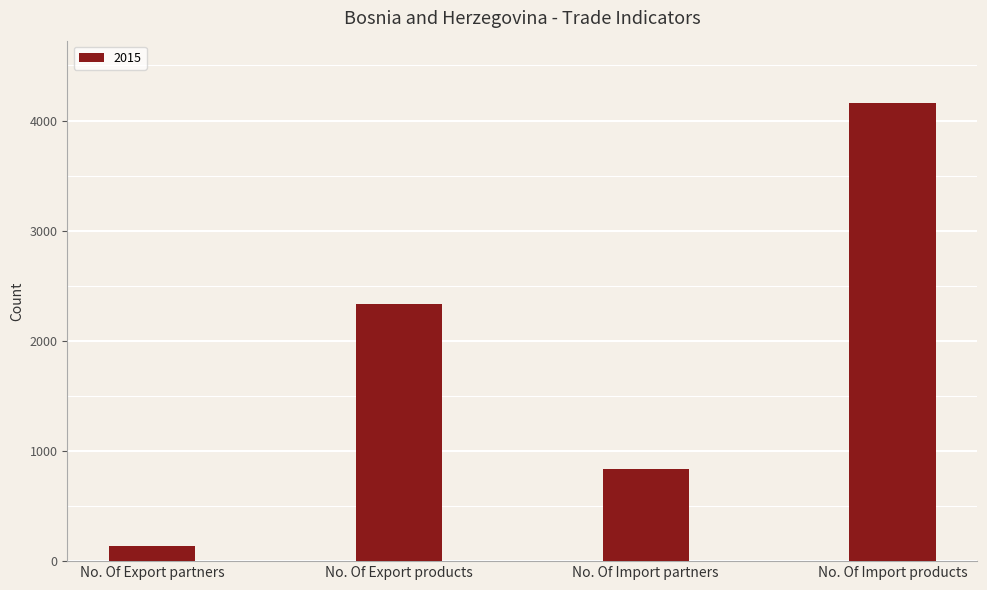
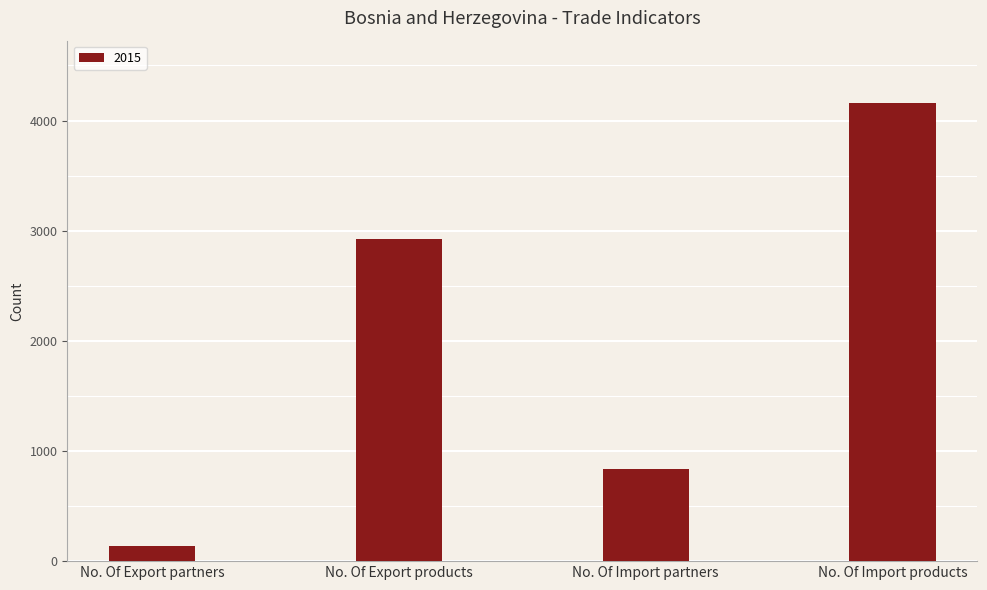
No. Of Export products: 2330 -> 2930
